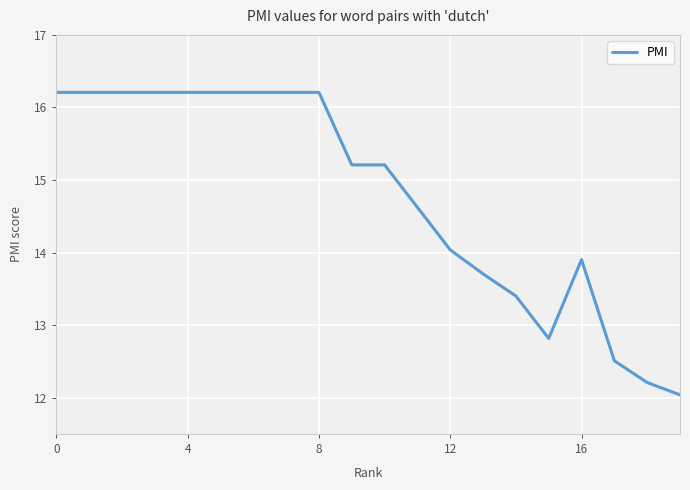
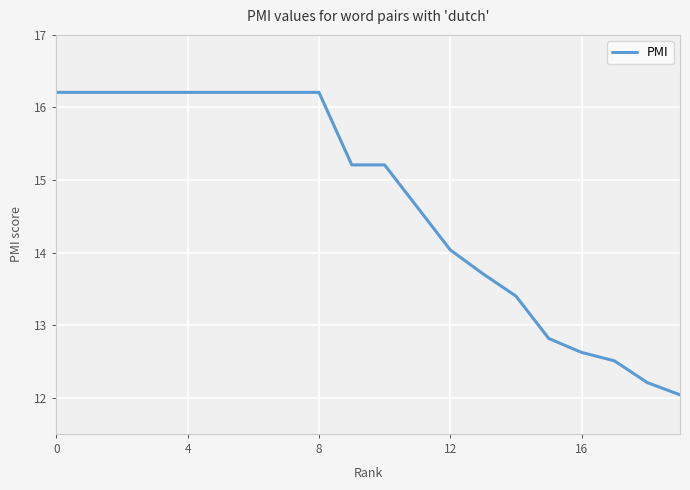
16: 13.9 -> 12.6
